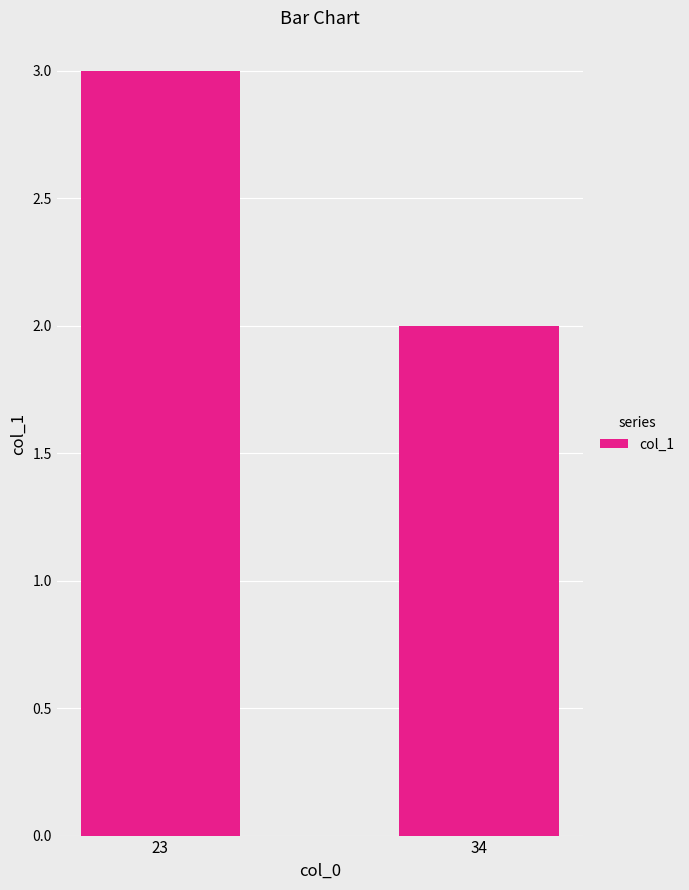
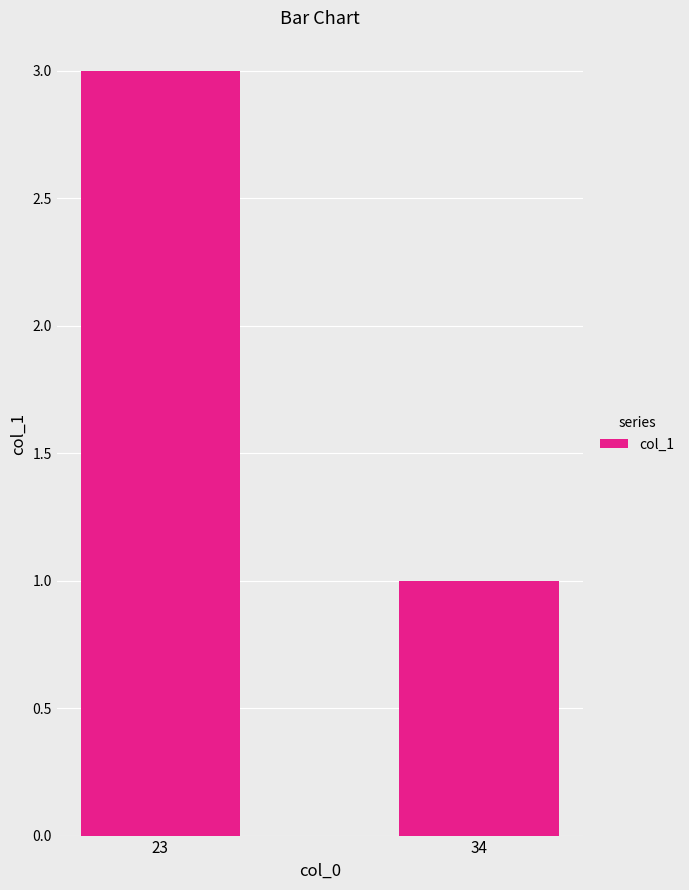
34: 2 -> 1
